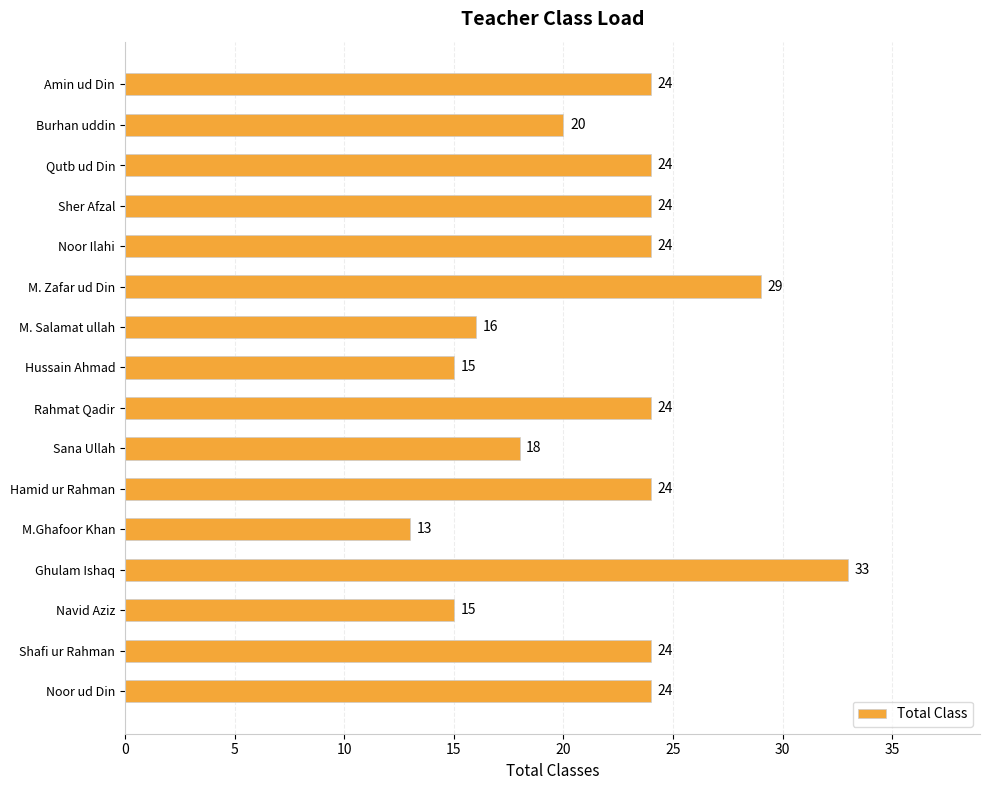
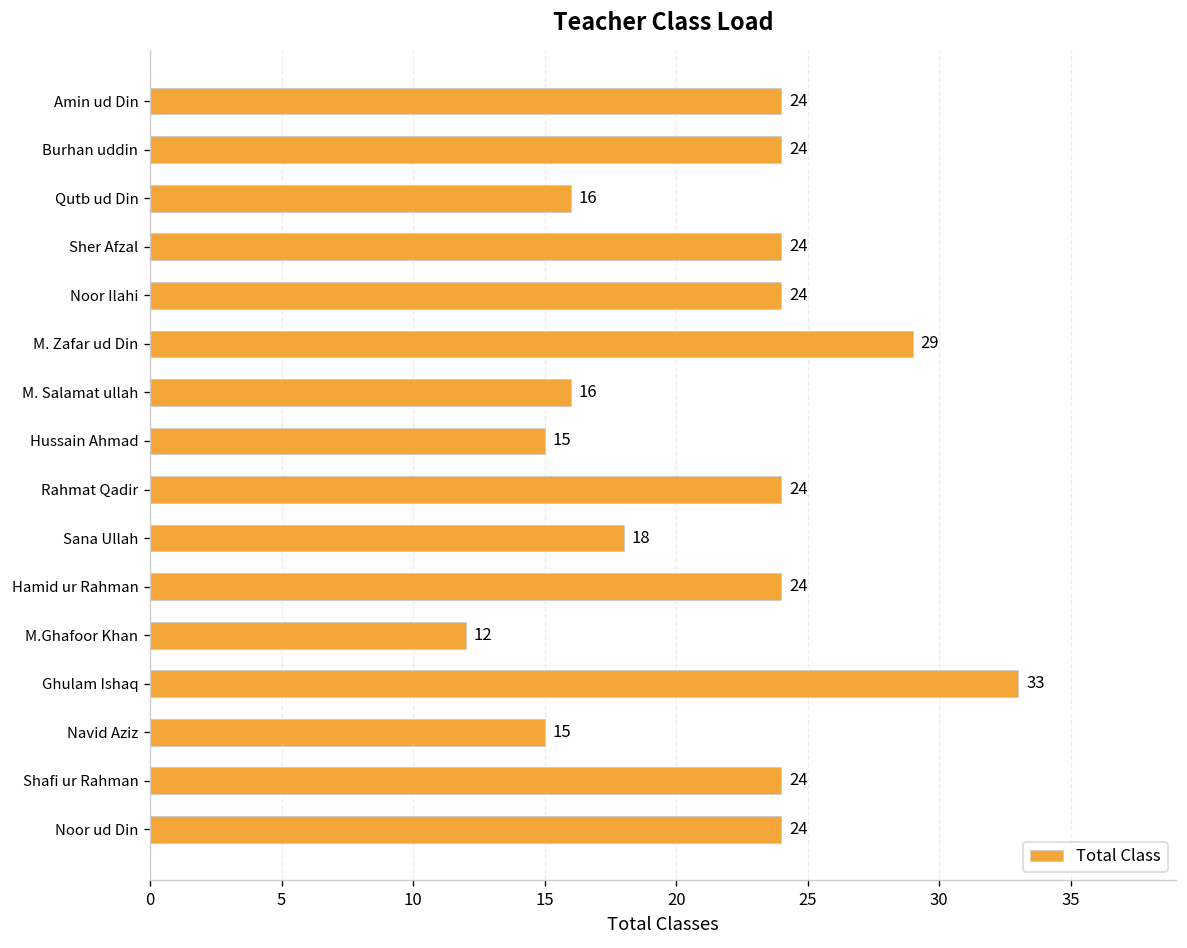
Burhan uddin: 20 -> 24
Qutb ud Din: 24 -> 16
M.Ghafoor Khan: 13 -> 12
